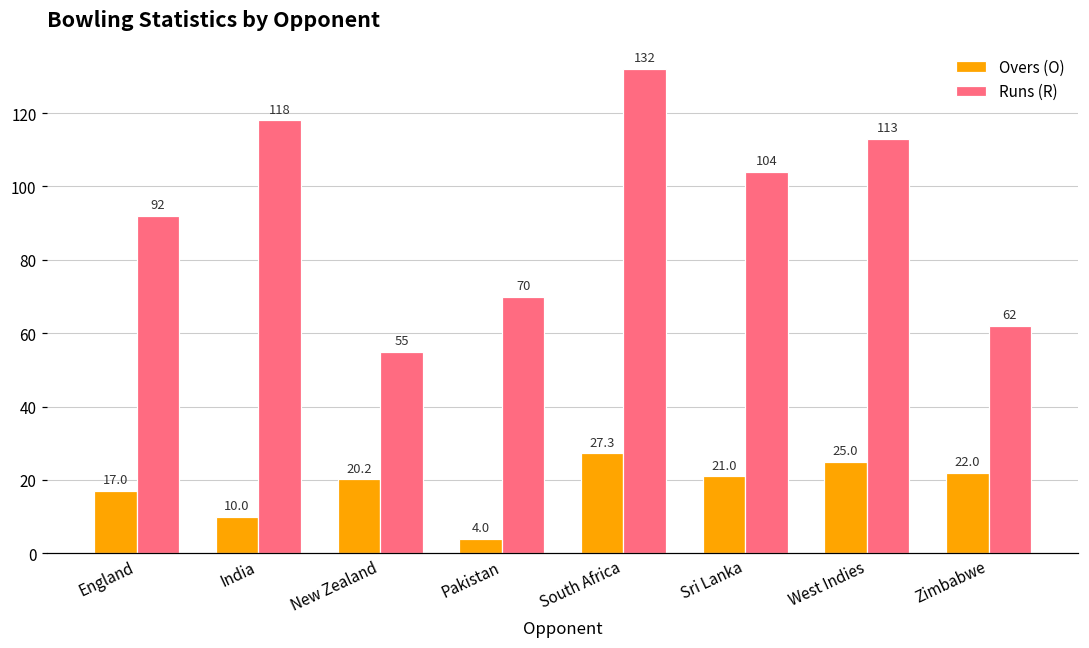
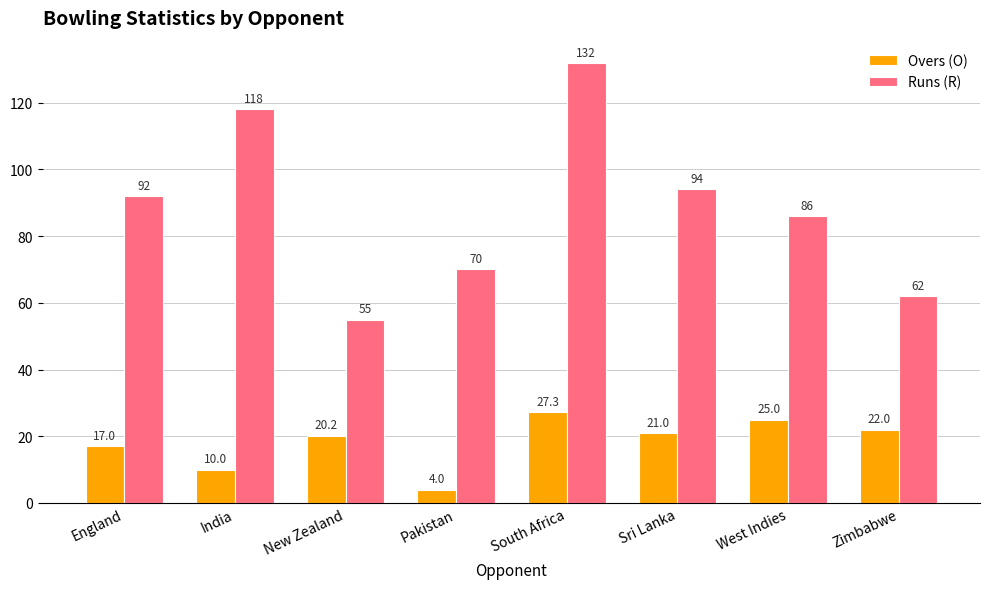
Runs (R), Sri Lanka: 104 -> 94
Runs (R), West Indies: 113 -> 86
